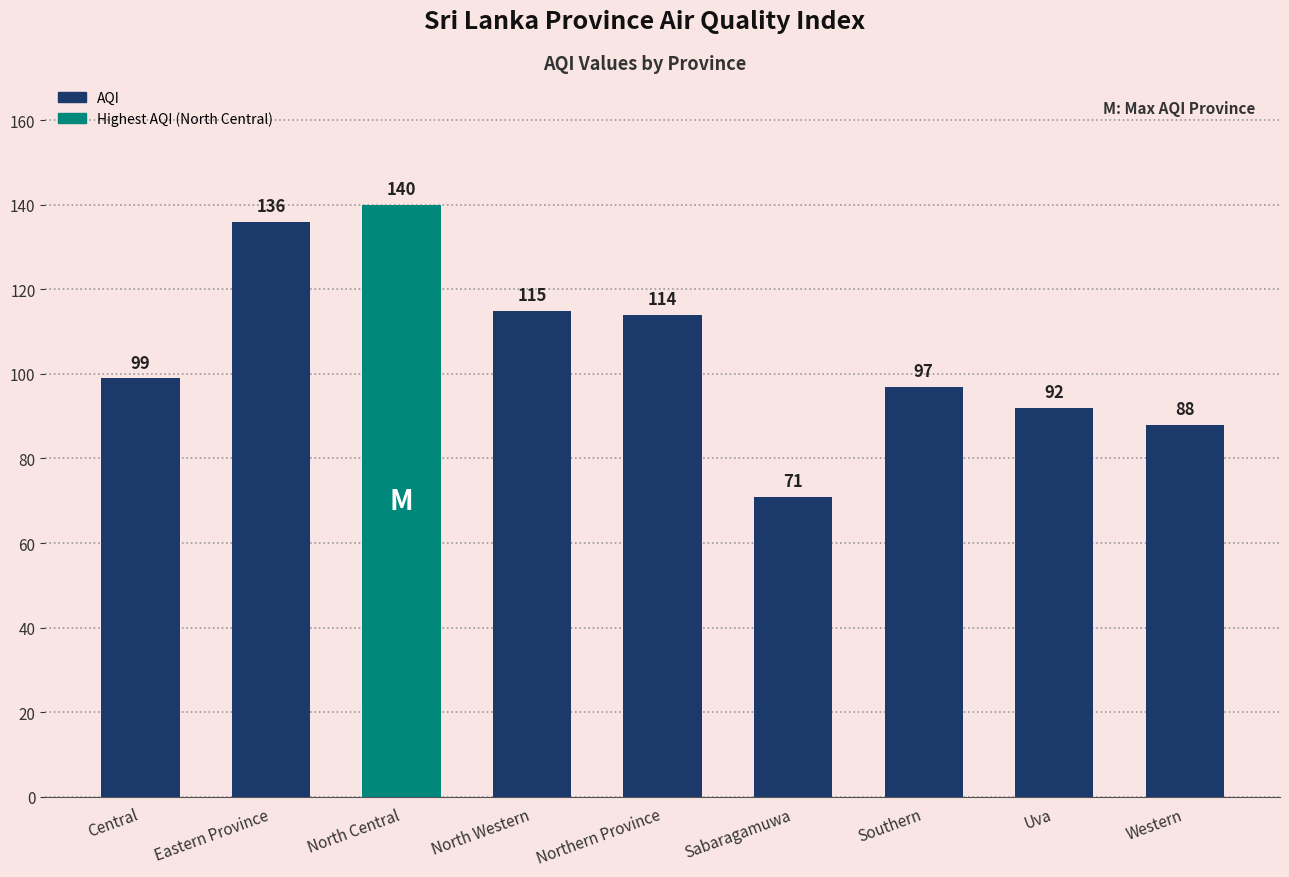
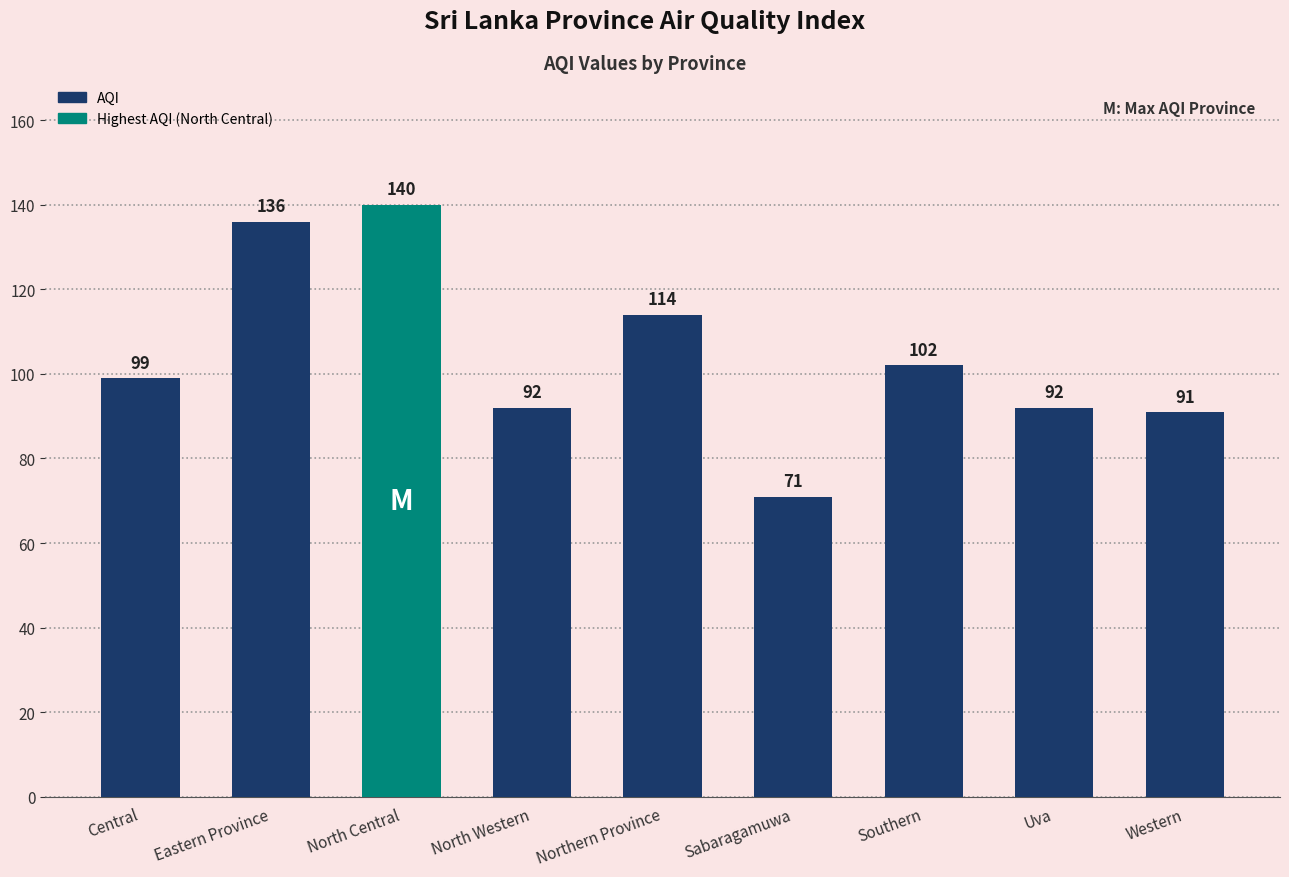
North Western: 115 -> 92
Southern: 97 -> 102
Western: 88 -> 91
